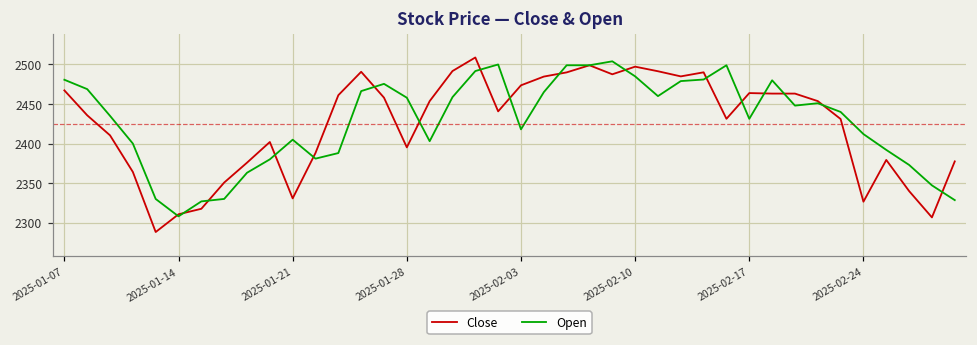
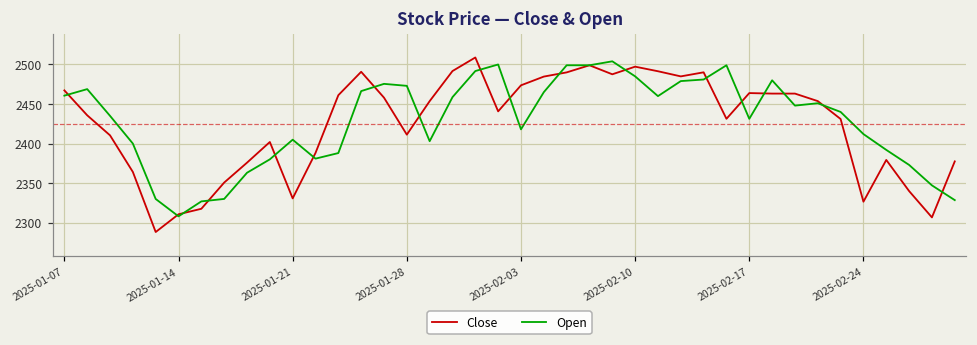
Open, 2025-01-07: 2480 -> 2460
Close, 2025-01-28: 2400 -> 2410
Open, 2025-01-28: 2460 -> 2470
